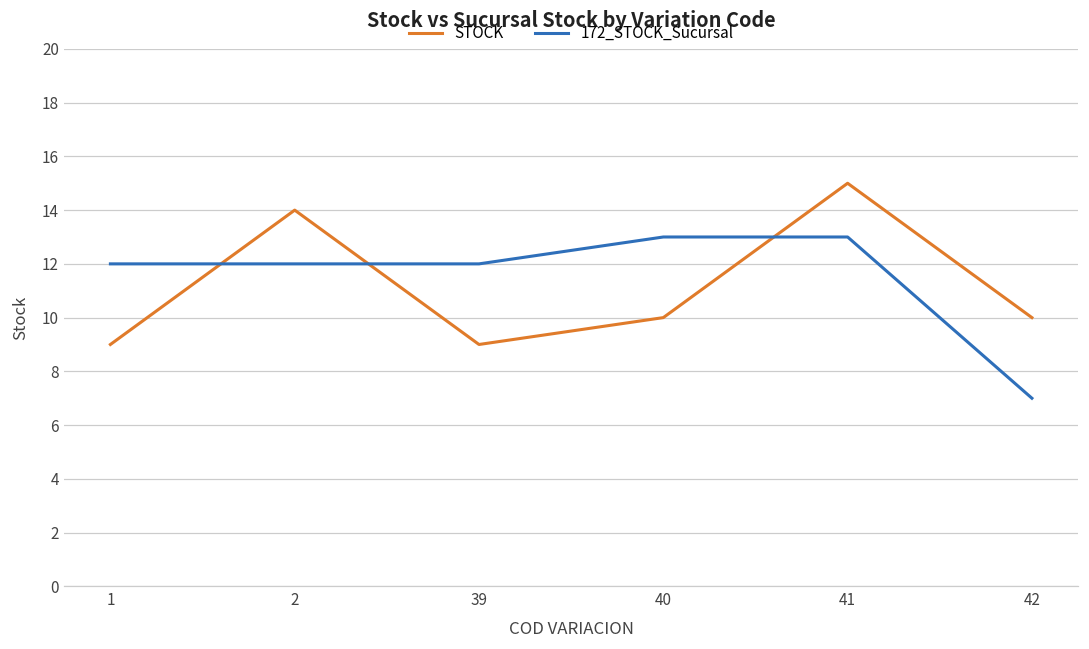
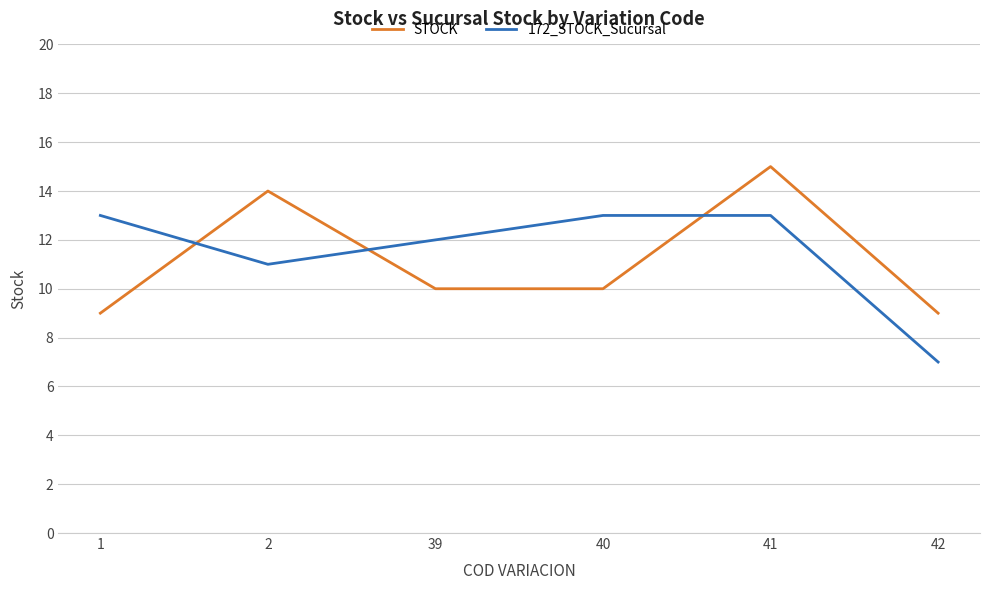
172_STOCK_Sucursal, 1: 12 -> 13
172_STOCK_Sucursal, 2: 12 -> 11
STOCK, 39: 9 -> 10
STOCK, 42: 10 -> 9
